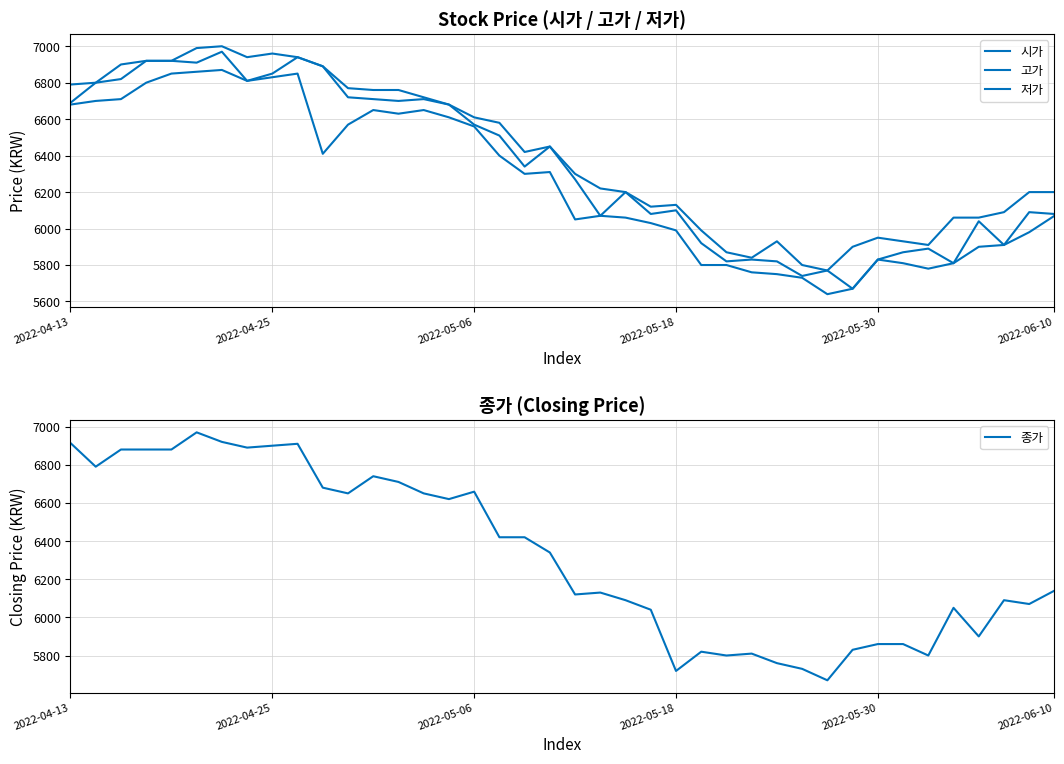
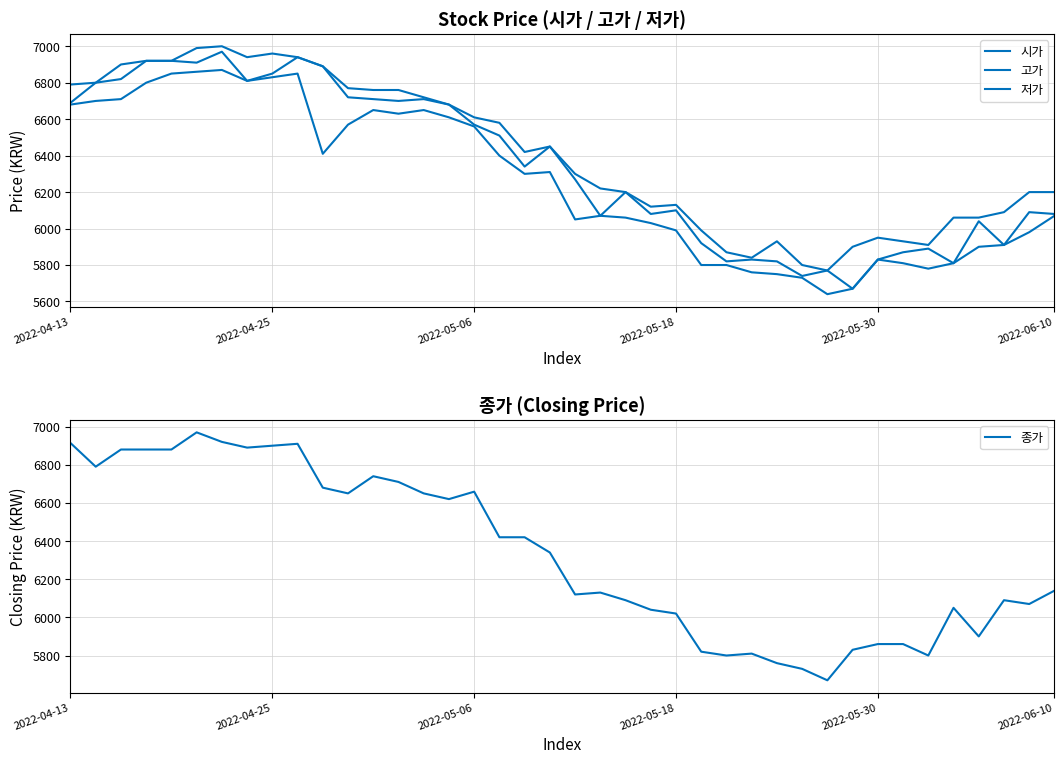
종가 (Closing Price), 2022-05-18: 5720 -> 6020
